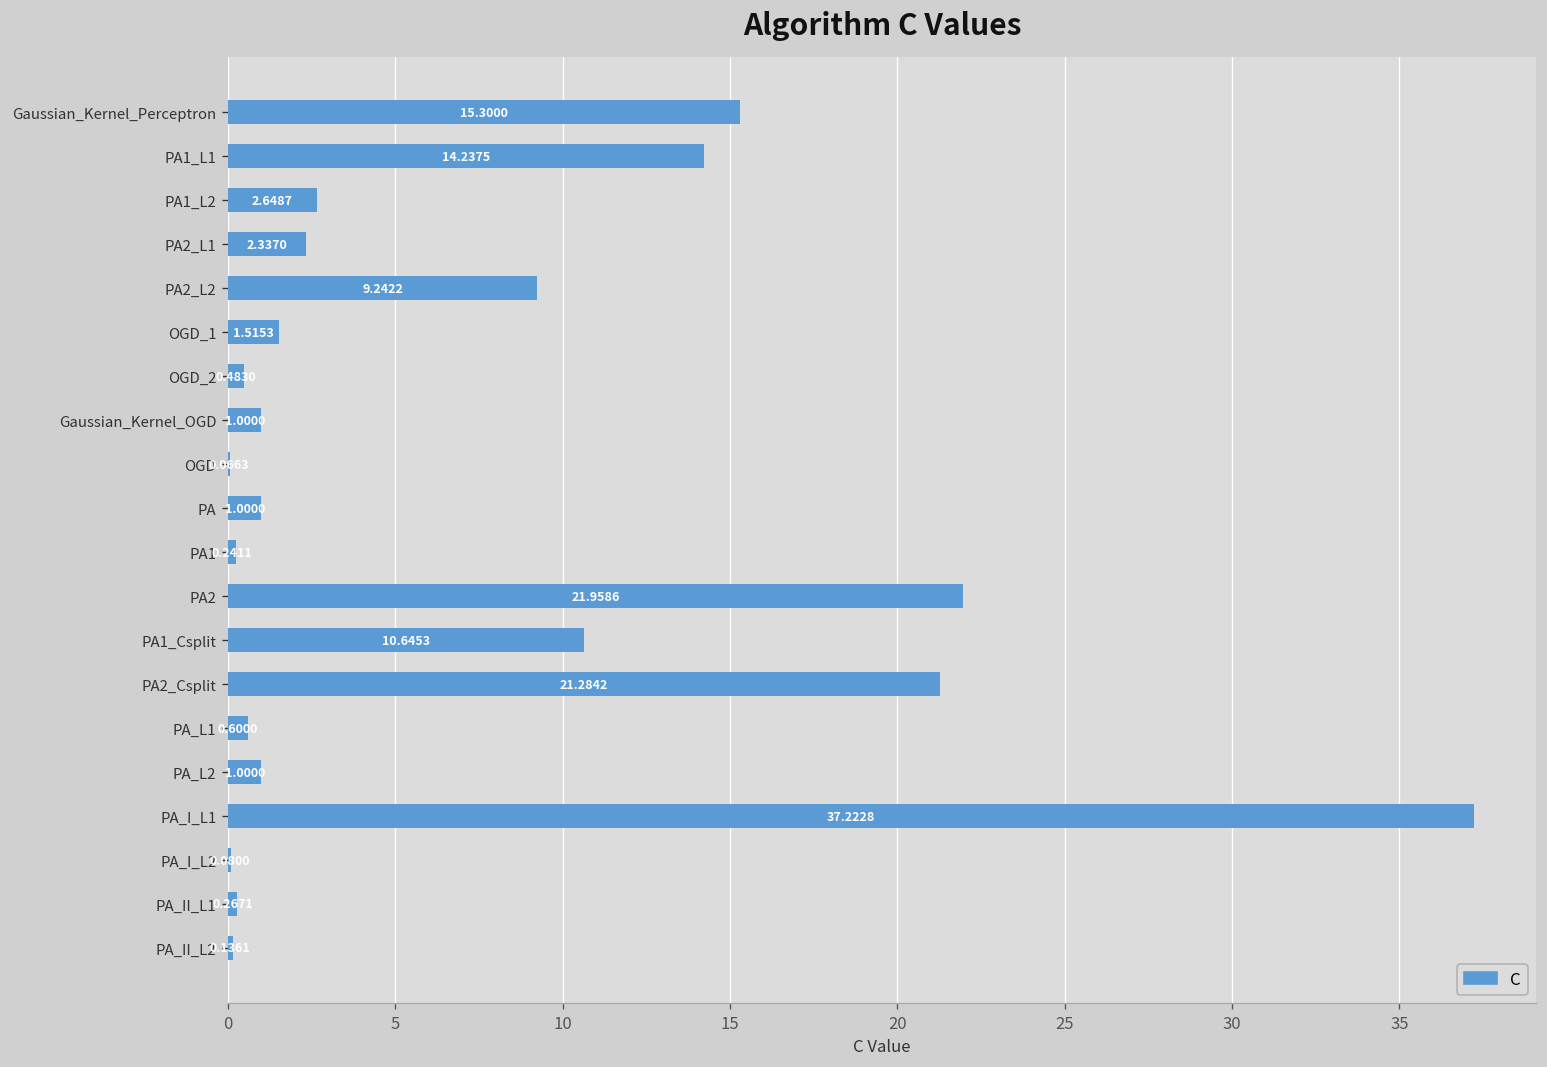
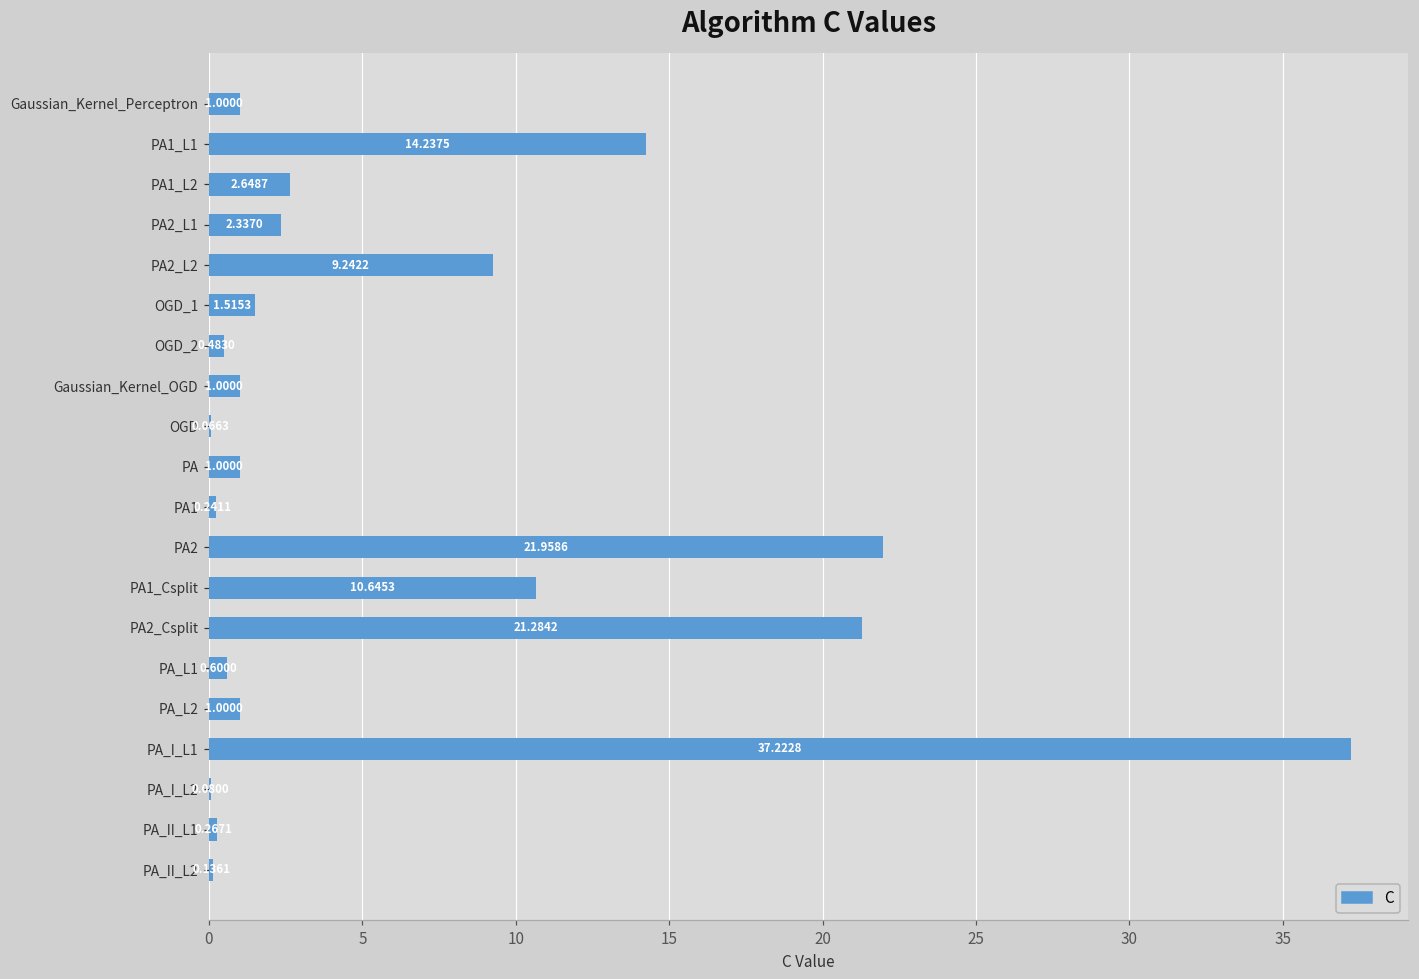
Gaussian_Kernel_Perceptron: 15.3000 -> 1.0000
